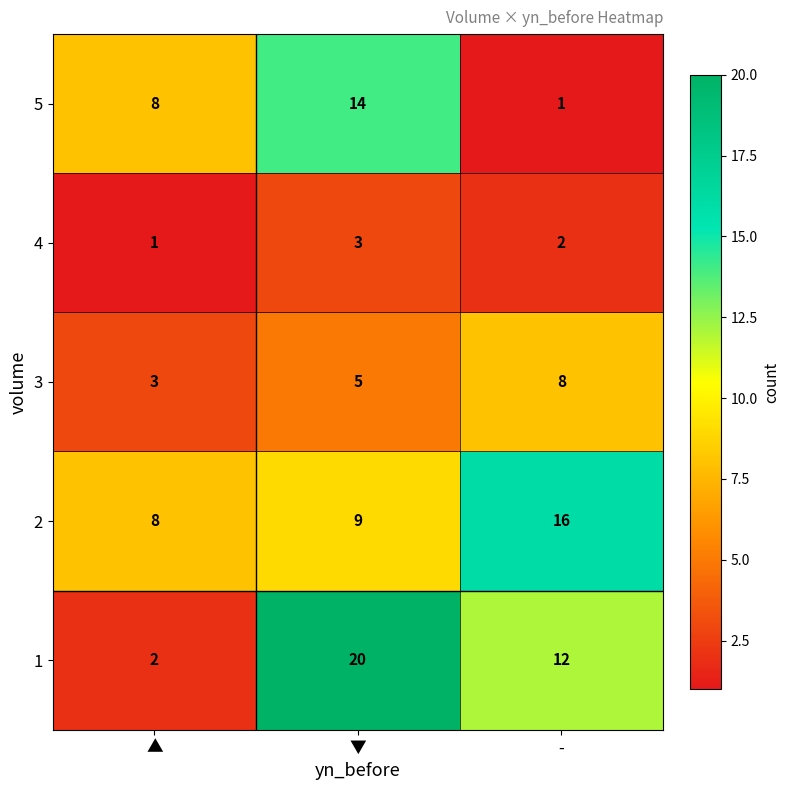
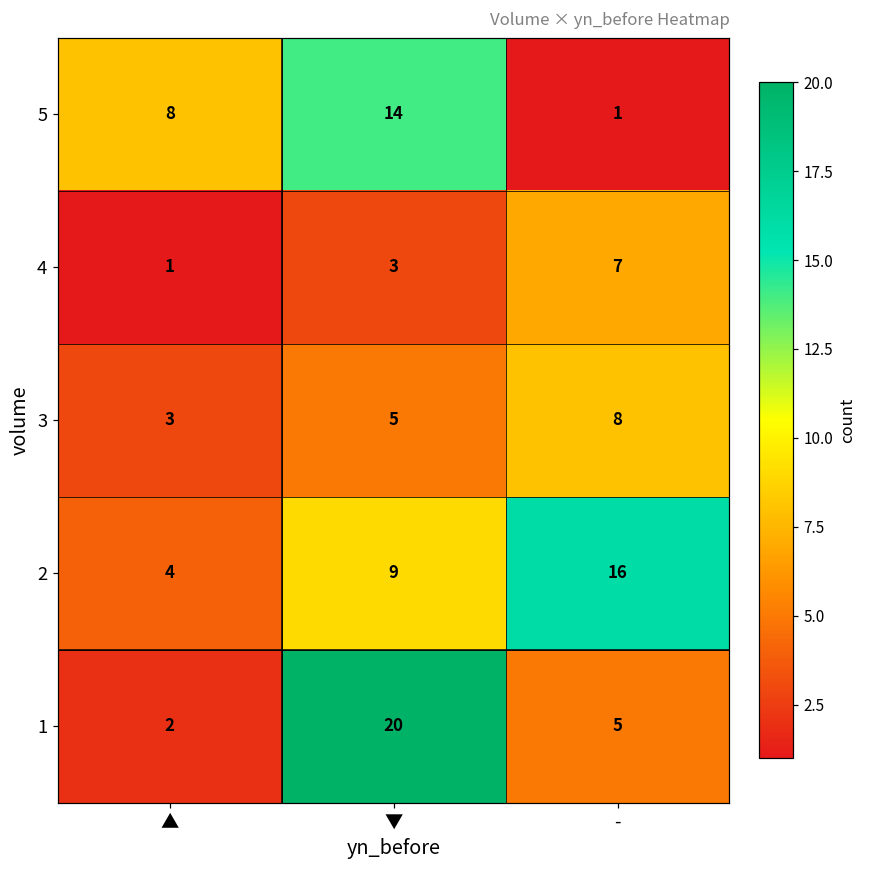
4, -: 2 -> 7
2, ▲: 8 -> 4
1, -: 12 -> 5
